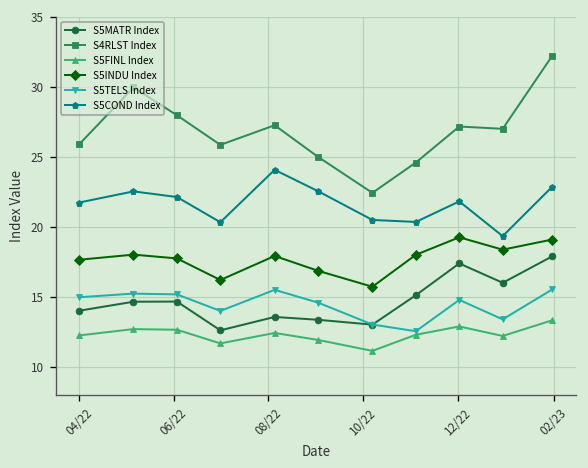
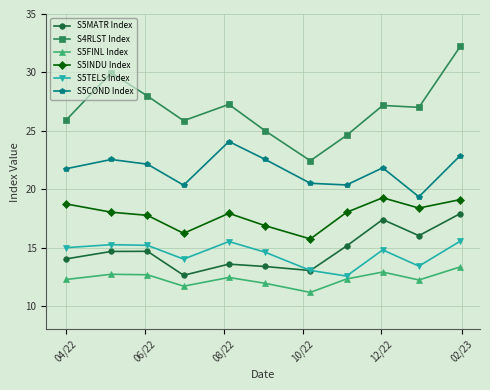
S5INDU Index, 04/22: 17.7 -> 18.7
